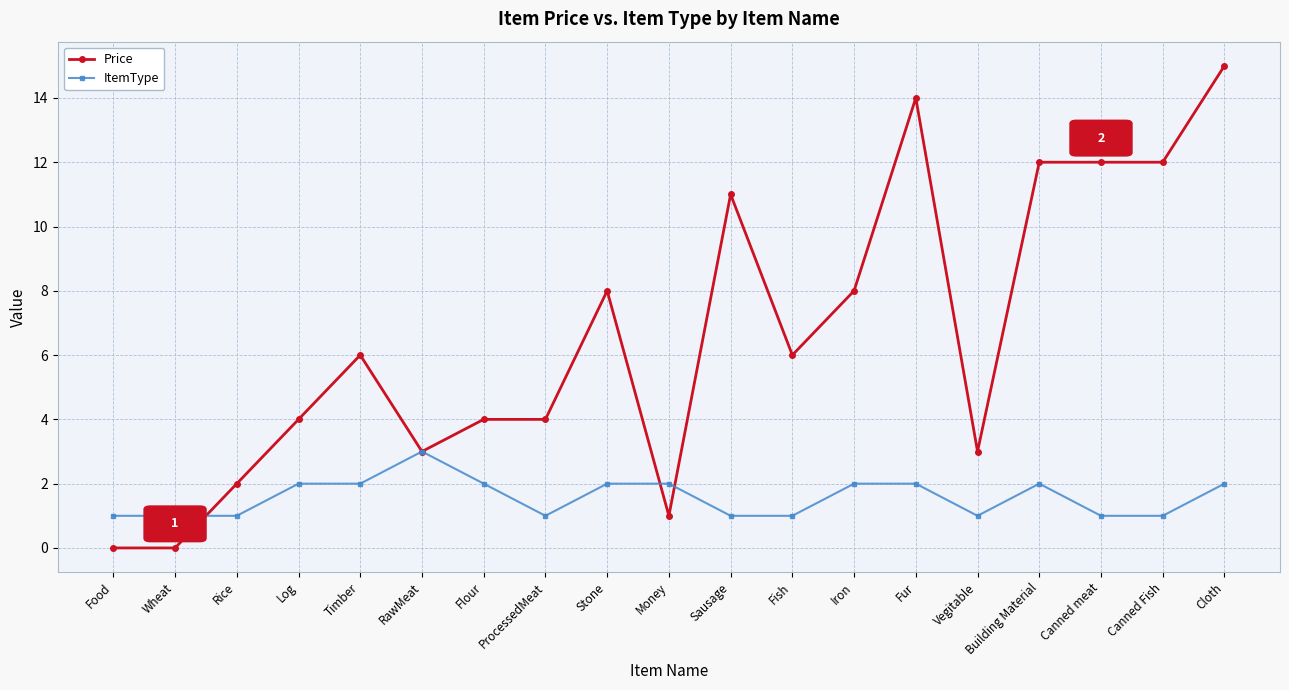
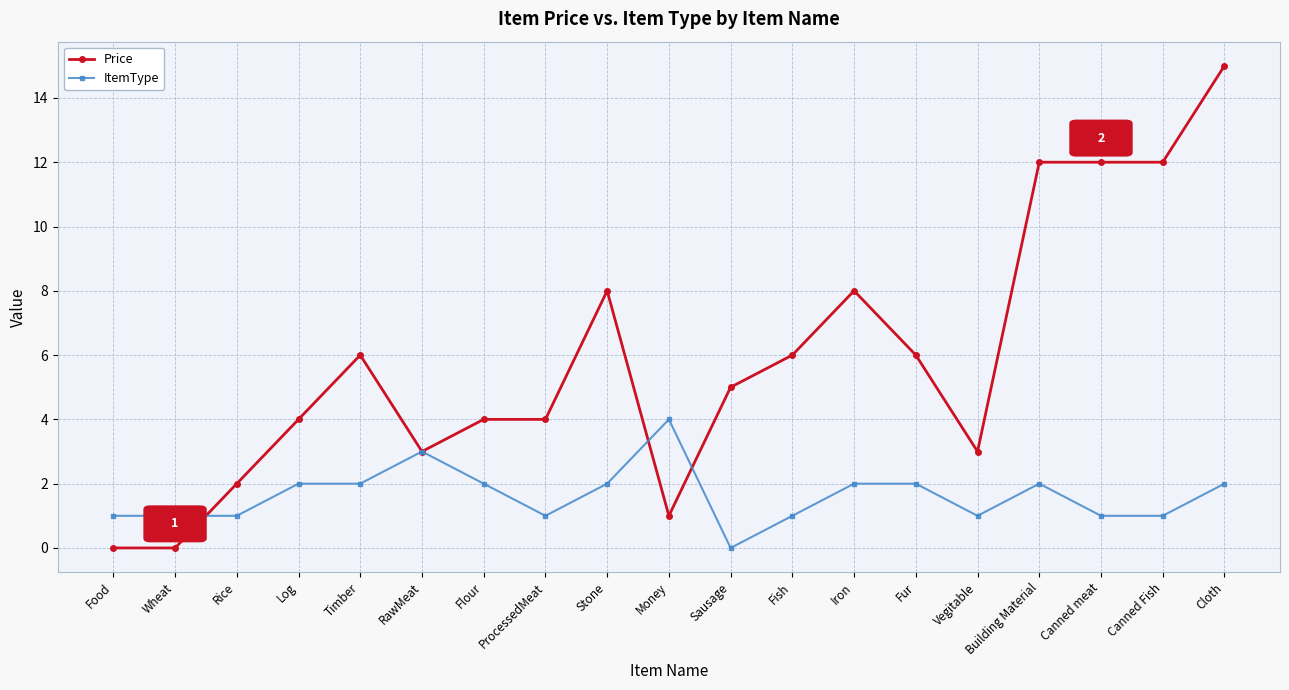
ItemType, Money: 2 -> 4
Price, Sausage: 11 -> 5
ItemType, Sausage: 1 -> 0
Price, Fur: 14 -> 6
